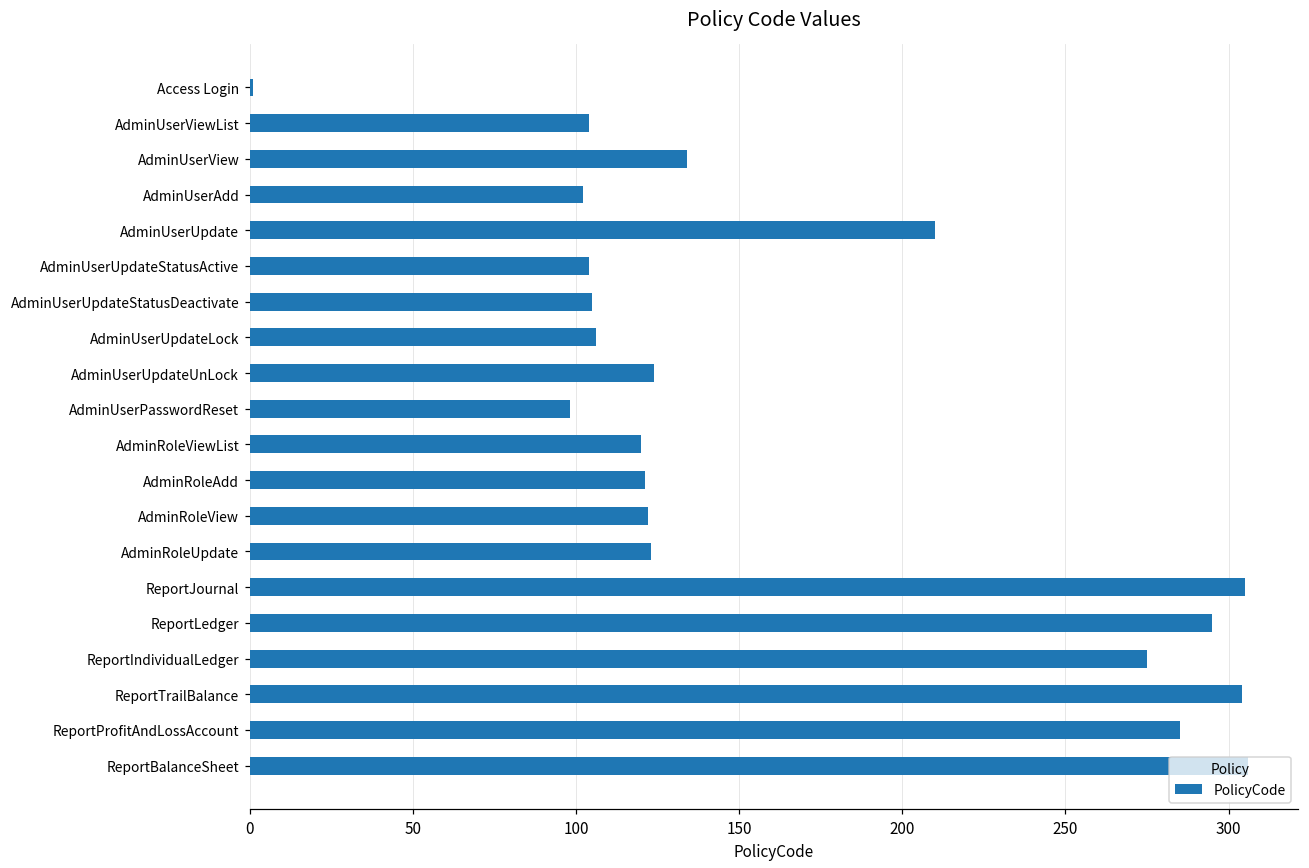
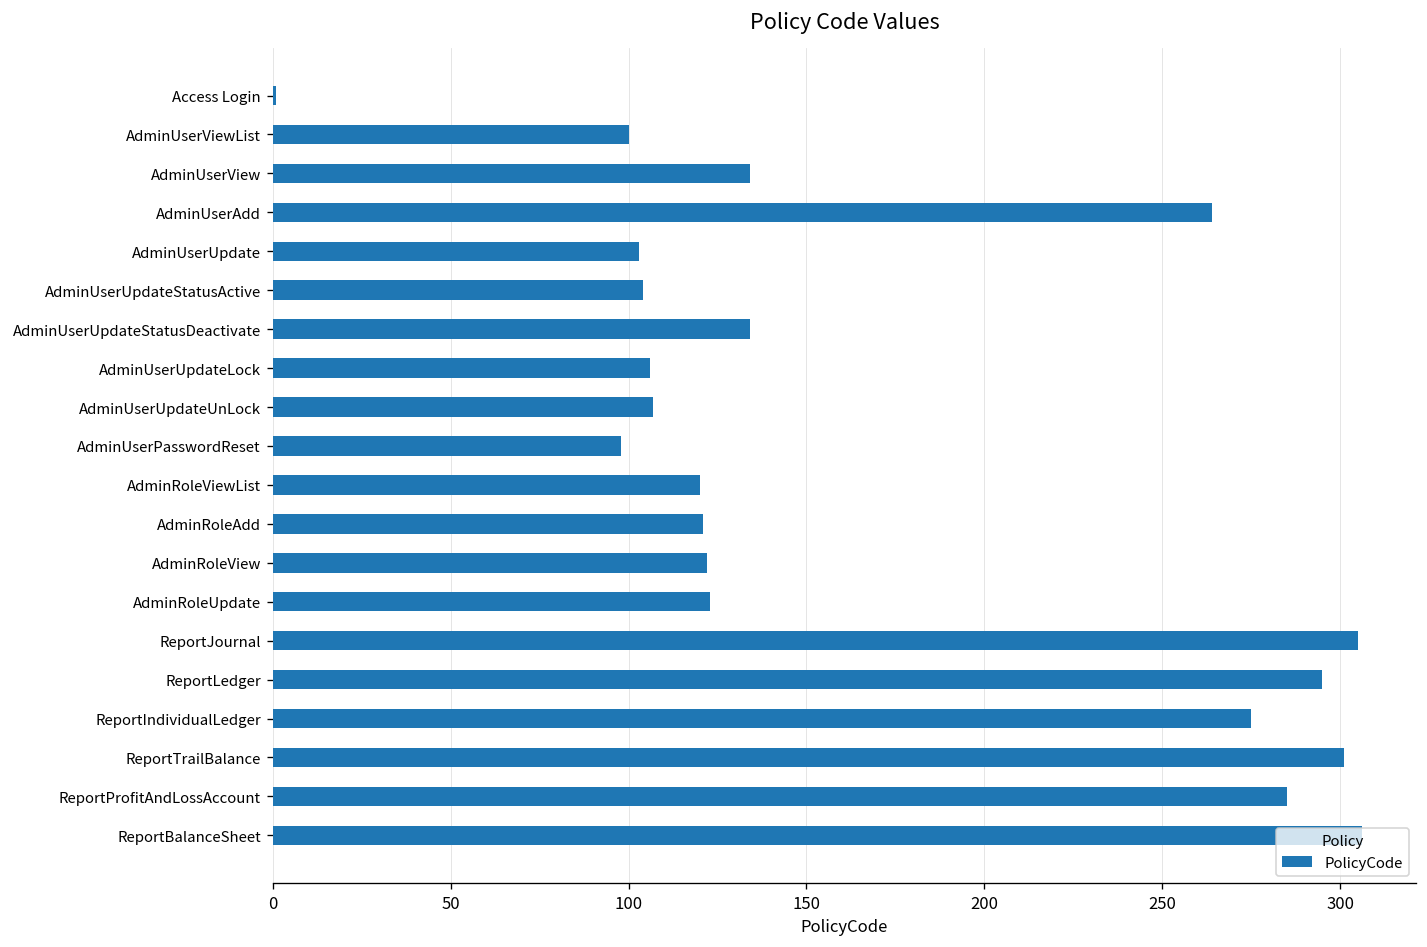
AdminUserViewList: 104 -> 100
AdminUserAdd: 102 -> 264
AdminUserUpdate: 210 -> 103
AdminUserUpdateStatusDeactivate: 105 -> 134
AdminUserUpdateUnLock: 124 -> 107
ReportTrailBalance: 304 -> 301
